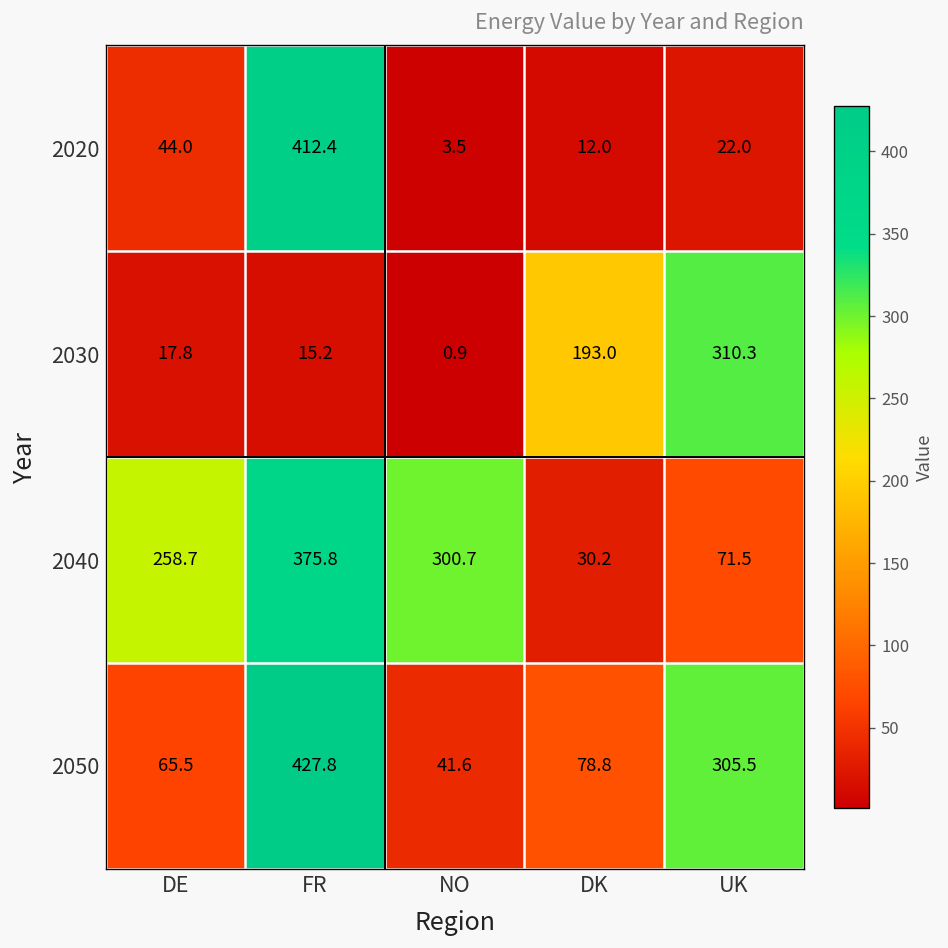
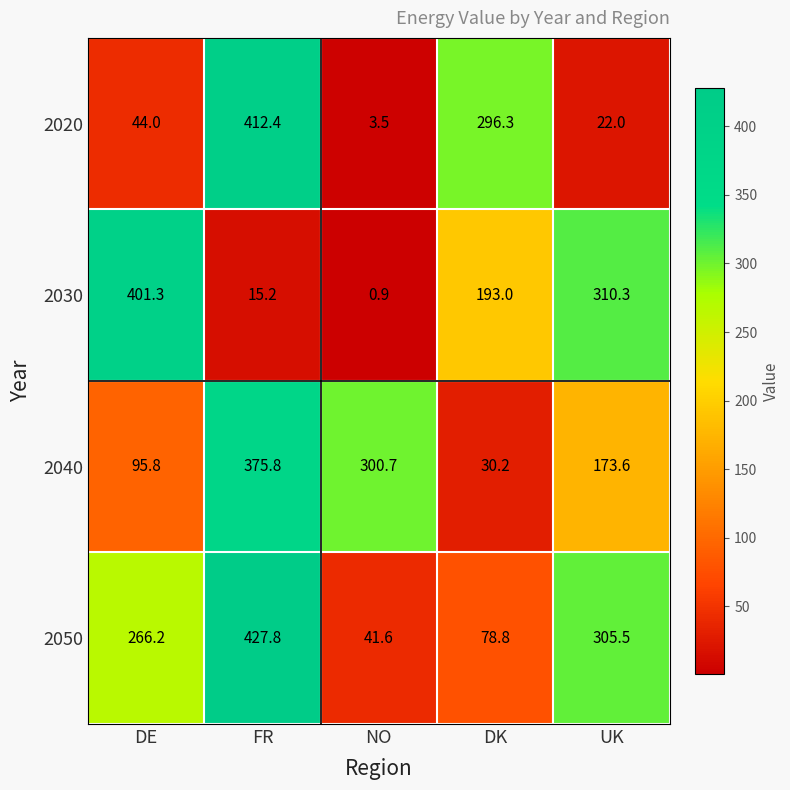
2020, DK: 12.0 -> 296.3
2030, DE: 17.8 -> 401.3
2040, DE: 258.7 -> 95.8
2040, UK: 71.5 -> 173.6
2050, DE: 65.5 -> 266.2
